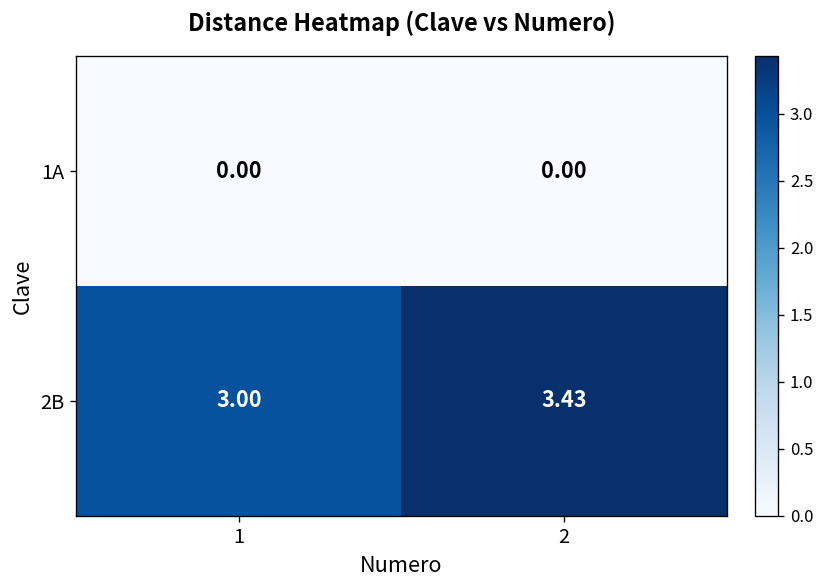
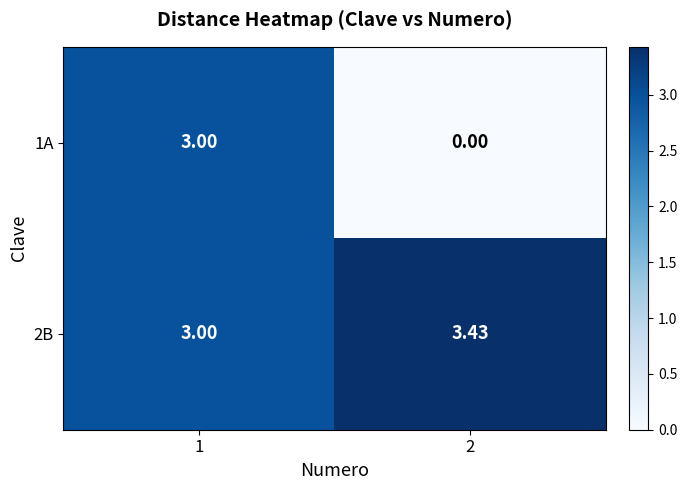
1A, 1: 0.00 -> 3.00
